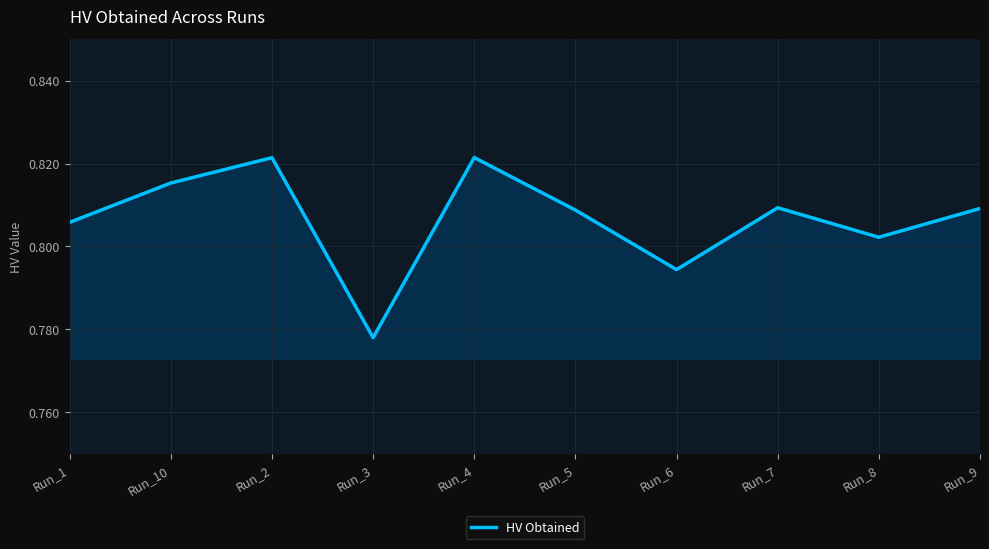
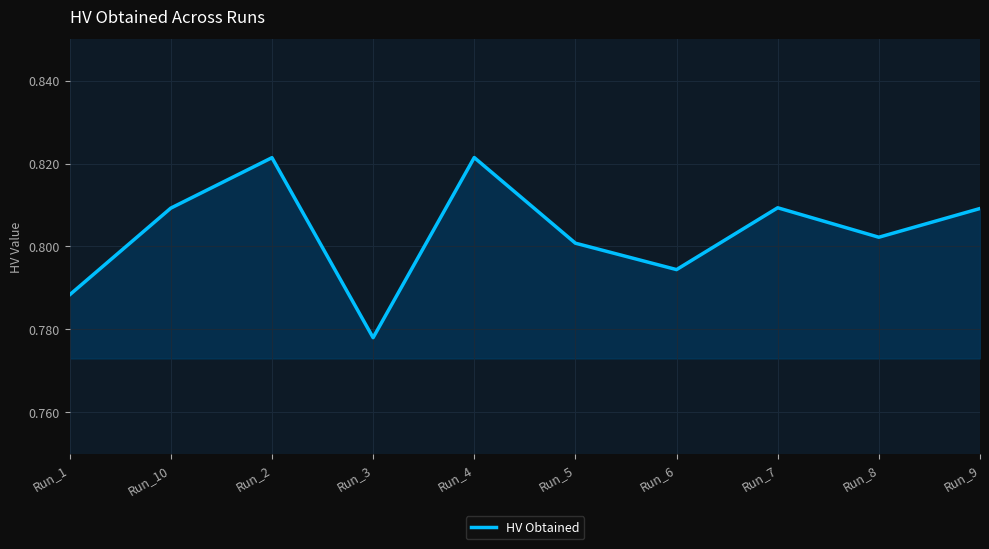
Run_1: 0.806 -> 0.788
Run_10: 0.815 -> 0.809
Run_5: 0.809 -> 0.801
